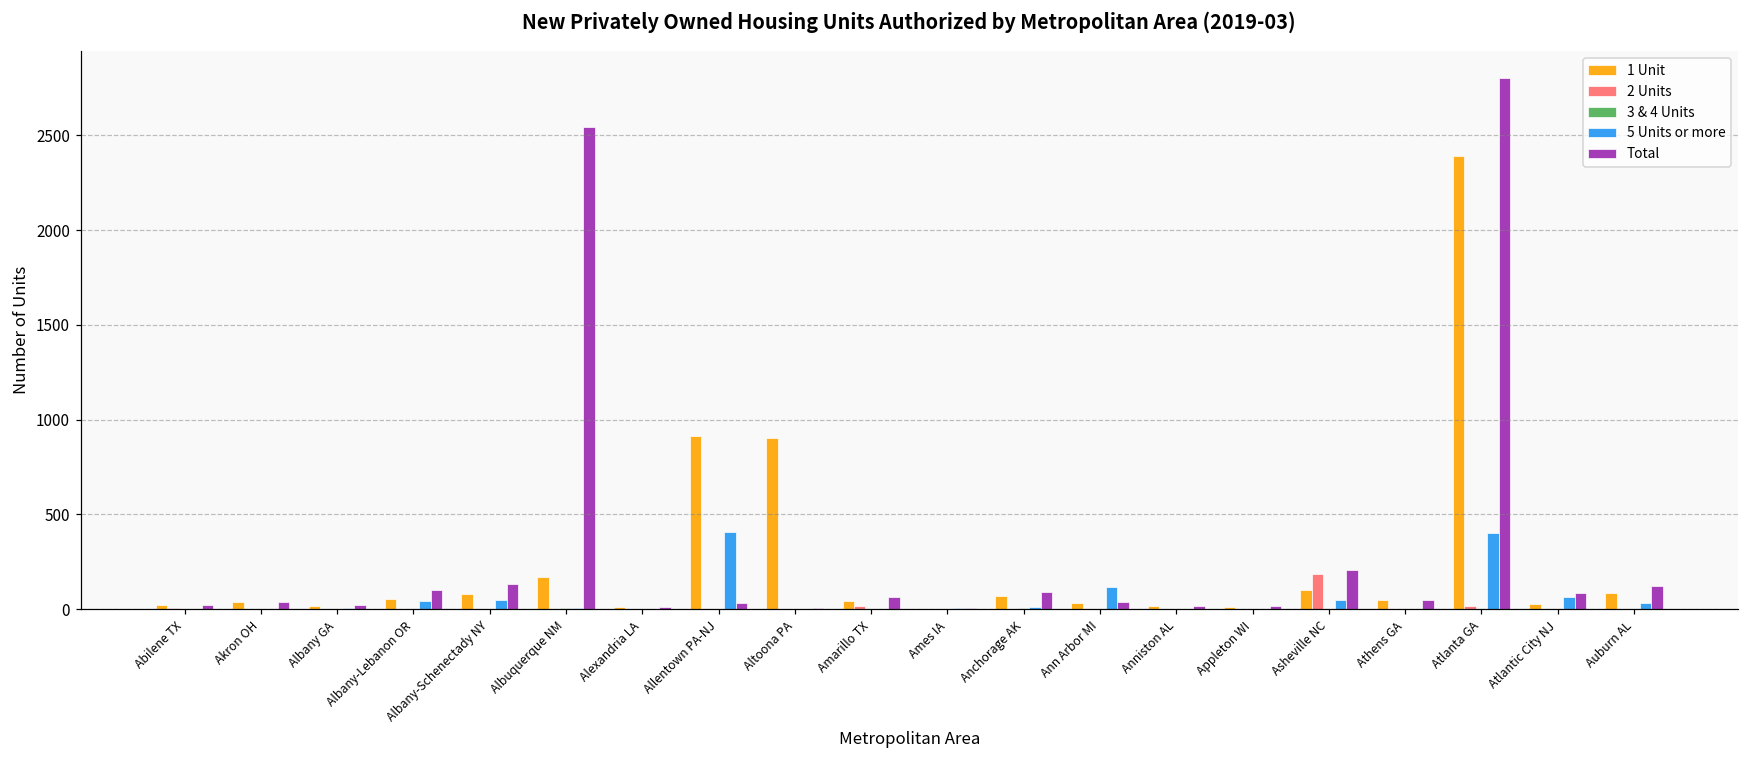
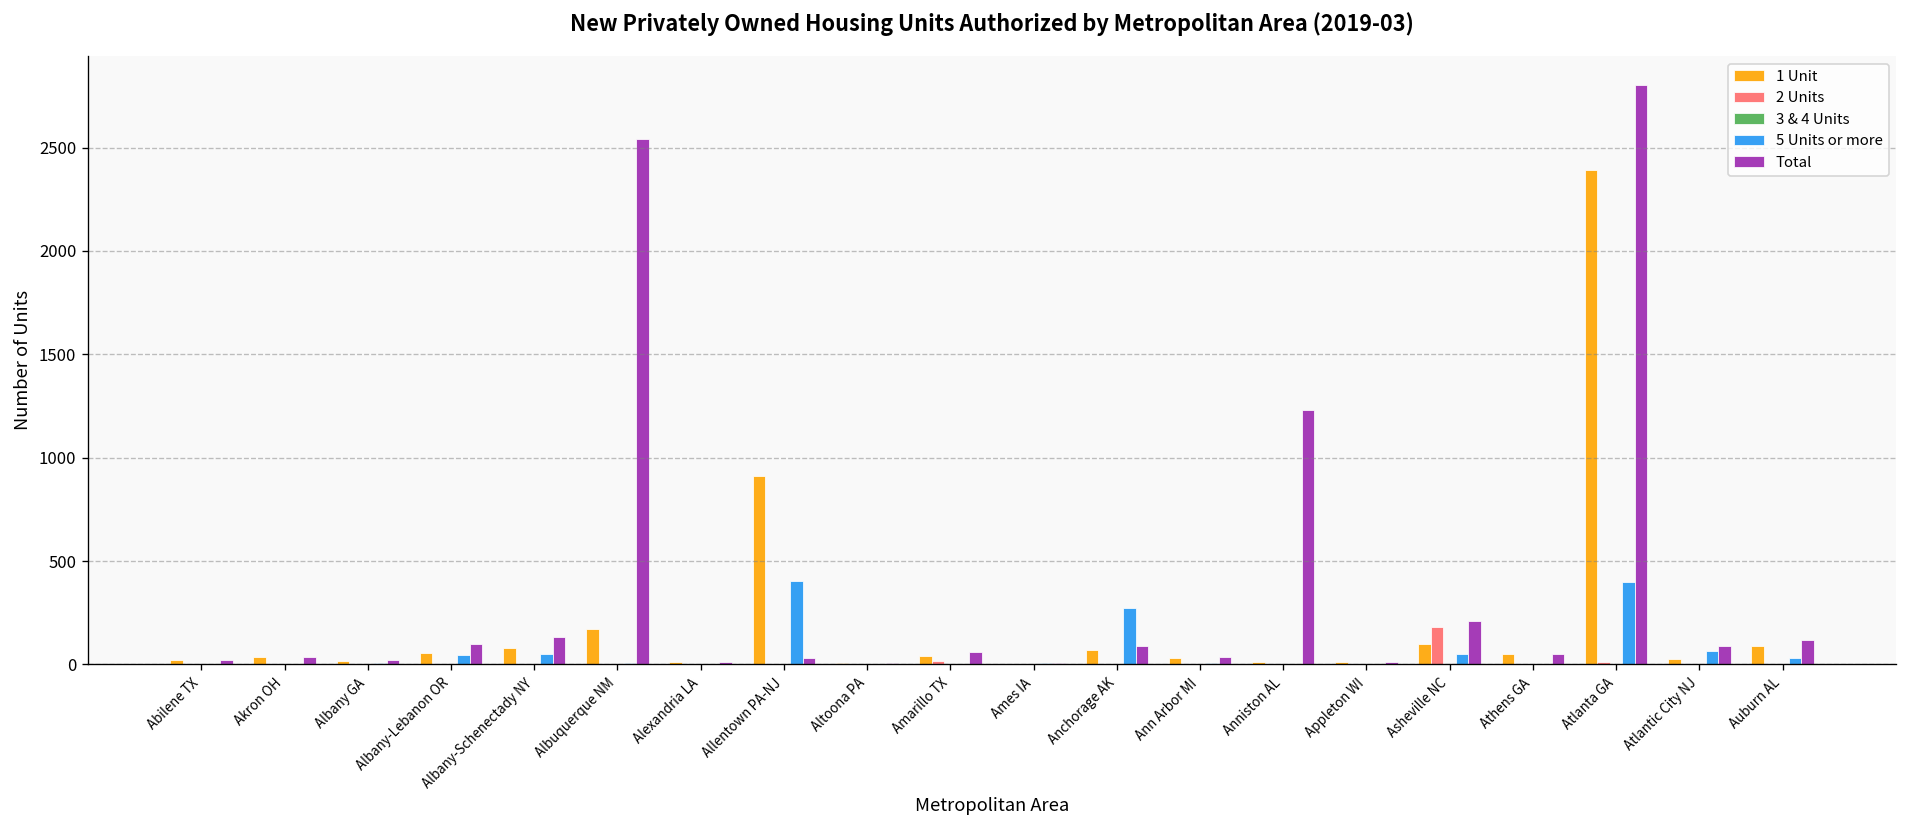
1 Unit, Altoona PA: 900 -> 10
5 Units or more, Anchorage AK: 10 -> 270
5 Units or more, Ann Arbor MI: 120 -> 10
Total, Anniston AL: 10 -> 1230
